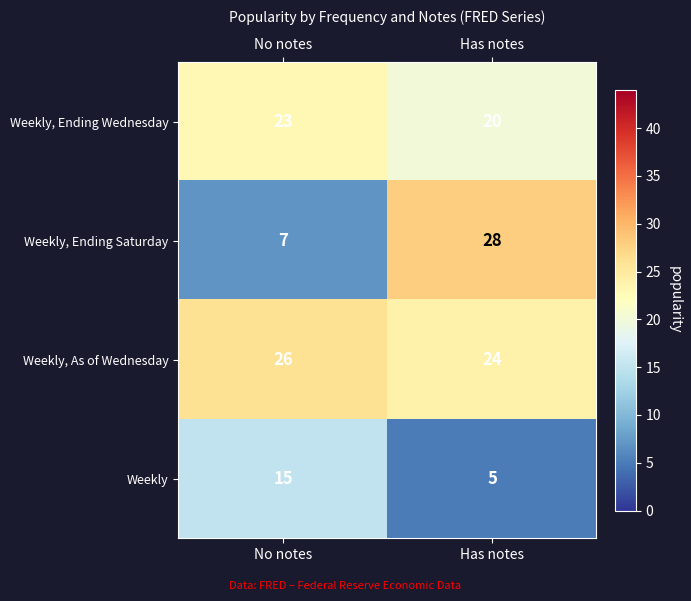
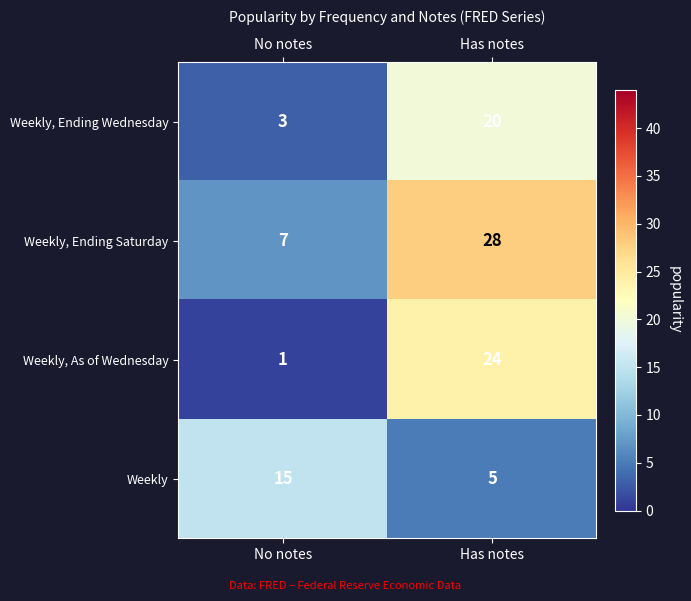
Weekly, Ending Wednesday, No notes: 23 -> 3
Weekly, As of Wednesday, No notes: 26 -> 1
